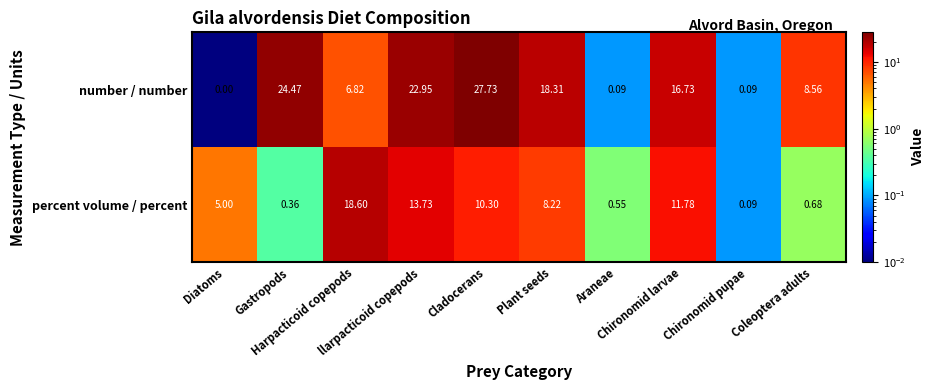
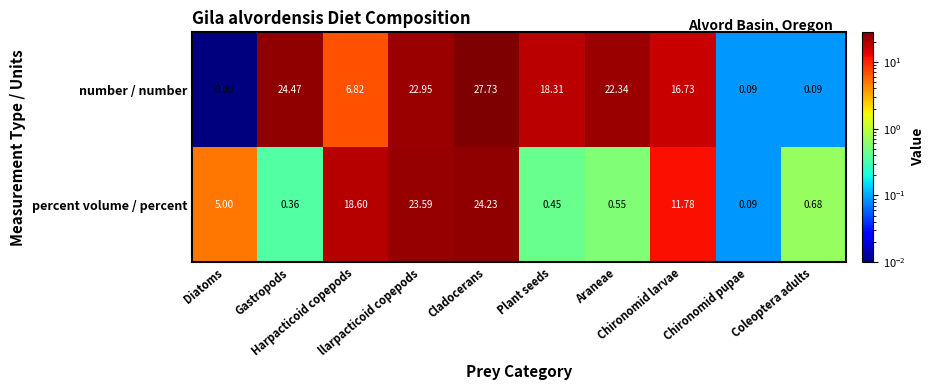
number / number, Araneae: 0.09 -> 22.34
number / number, Coleoptera adults: 8.56 -> 0.09
percent volume / percent, llarpacticoid copepods: 13.73 -> 23.59
percent volume / percent, Cladocerans: 10.30 -> 24.23
percent volume / percent, Plant seeds: 8.22 -> 0.45
